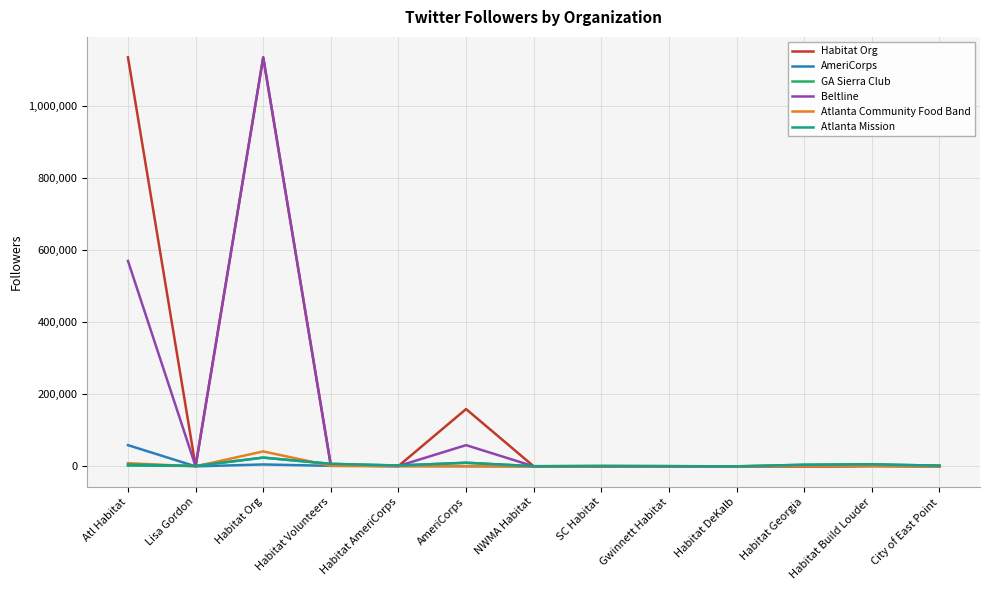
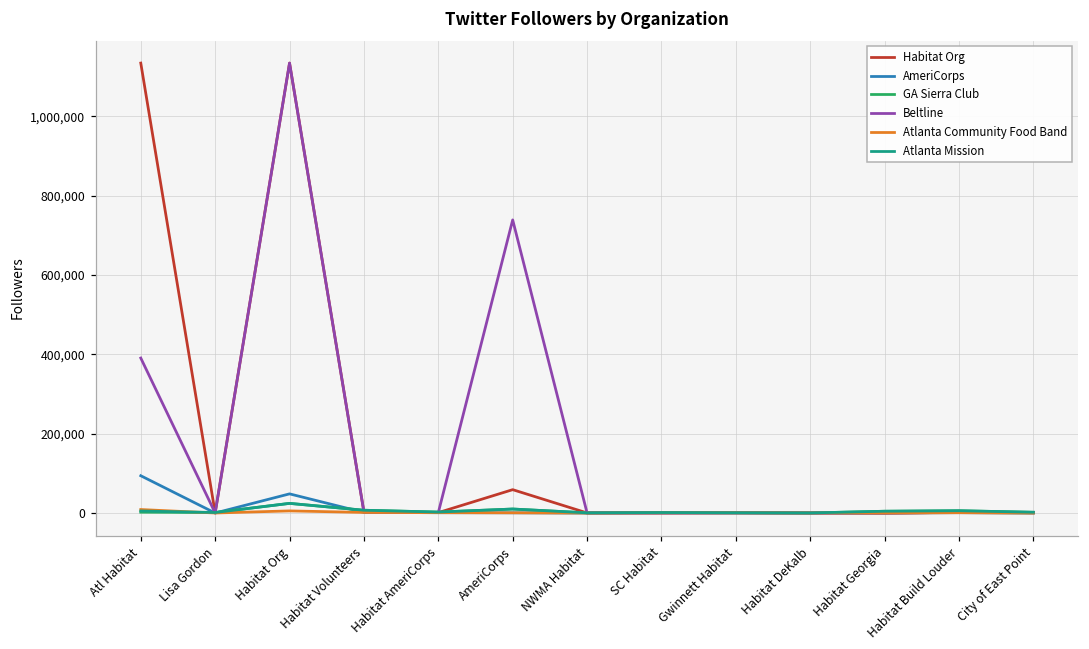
AmeriCorps, Atl Habitat: 60,000 -> 90,000
Beltline, Atl Habitat: 570,000 -> 390,000
AmeriCorps, Habitat Org: 10,000 -> 50,000
Atlanta Community Food Band, Habitat Org: 40,000 -> 10,000
Habitat Org, AmeriCorps: 160,000 -> 60,000
Beltline, AmeriCorps: 60,000 -> 740,000
